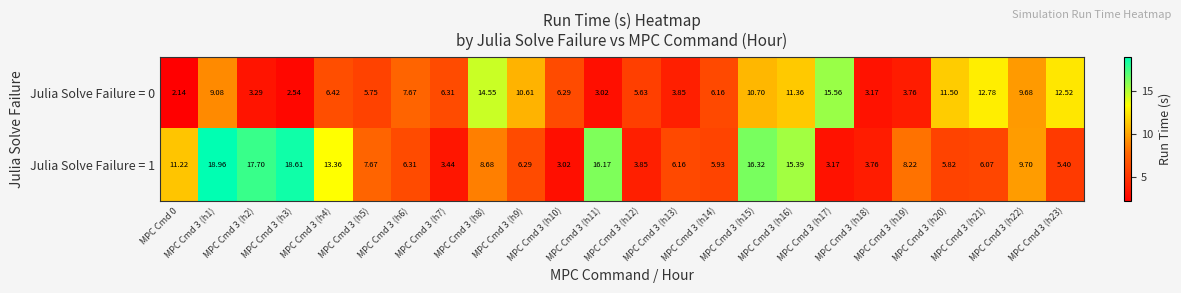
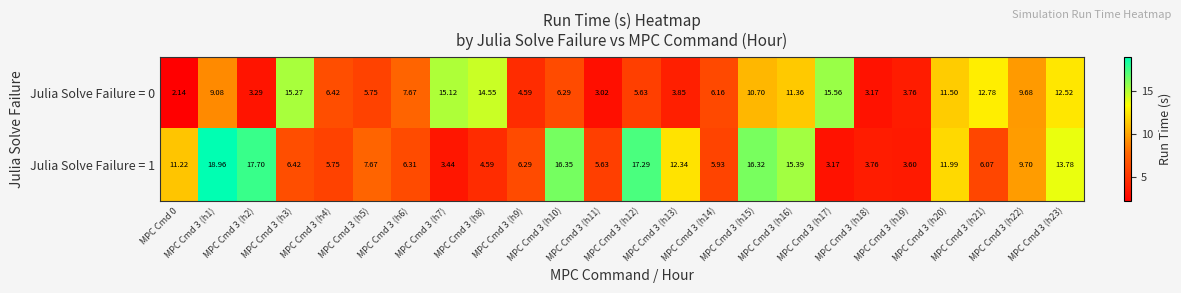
Julia Solve Failure = 0, MPC Cmd 3 (h3): 2.54 -> 15.27
Julia Solve Failure = 0, MPC Cmd 3 (h7): 6.31 -> 15.12
Julia Solve Failure = 0, MPC Cmd 3 (h9): 10.61 -> 4.59
Julia Solve Failure = 1, MPC Cmd 3 (h3): 18.61 -> 6.42
Julia Solve Failure = 1, MPC Cmd 3 (h4): 13.36 -> 5.75
Julia Solve Failure = 1, MPC Cmd 3 (h8): 8.68 -> 4.59
Julia Solve Failure = 1, MPC Cmd 3 (h10): 3.02 -> 16.35
Julia Solve Failure = 1, MPC Cmd 3 (h11): 16.17 -> 5.63
Julia Solve Failure = 1, MPC Cmd 3 (h12): 3.85 -> 17.29
Julia Solve Failure = 1, MPC Cmd 3 (h13): 6.16 -> 12.34
Julia Solve Failure = 1, MPC Cmd 3 (h19): 8.22 -> 3.60
Julia Solve Failure = 1, MPC Cmd 3 (h20): 5.82 -> 11.99
Julia Solve Failure = 1, MPC Cmd 3 (h23): 5.40 -> 13.78
